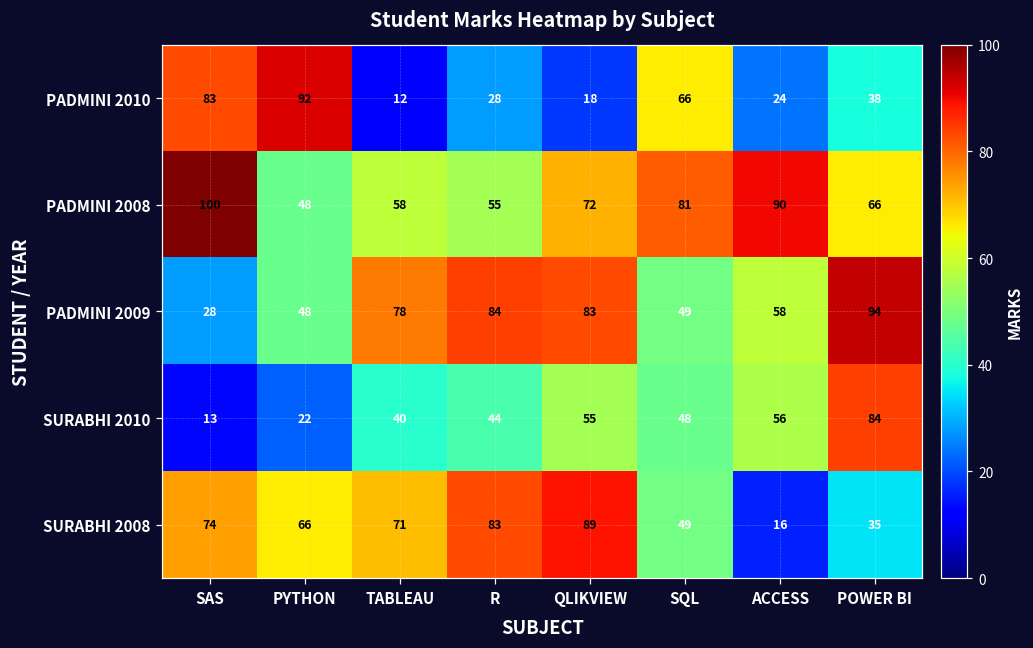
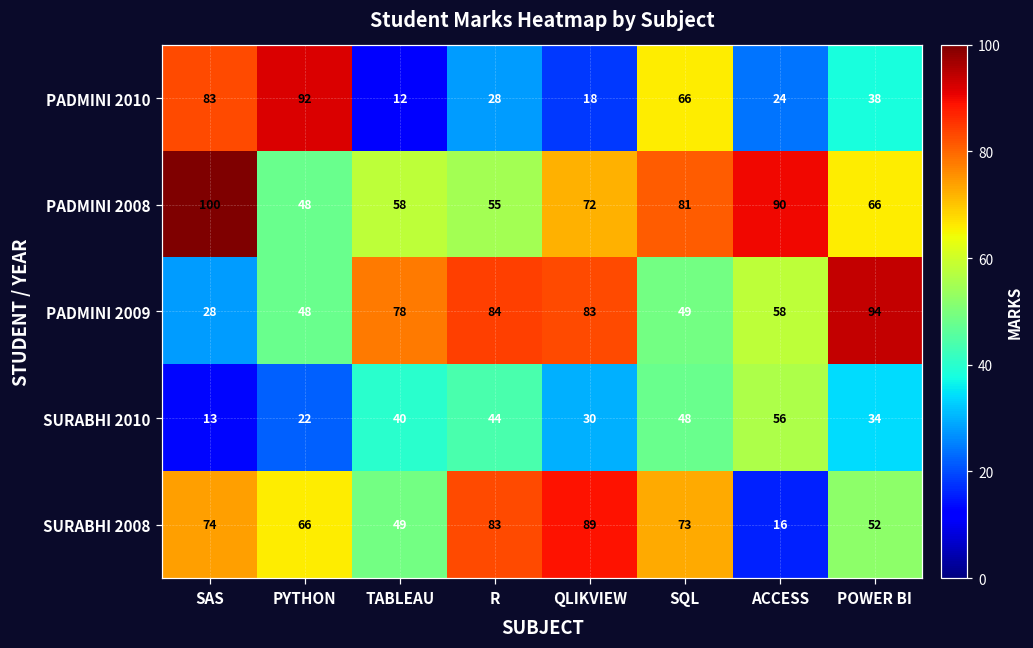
SURABHI 2010, QLIKVIEW: 55 -> 30
SURABHI 2010, POWER BI: 84 -> 34
SURABHI 2008, TABLEAU: 71 -> 49
SURABHI 2008, SQL: 49 -> 73
SURABHI 2008, POWER BI: 35 -> 52
